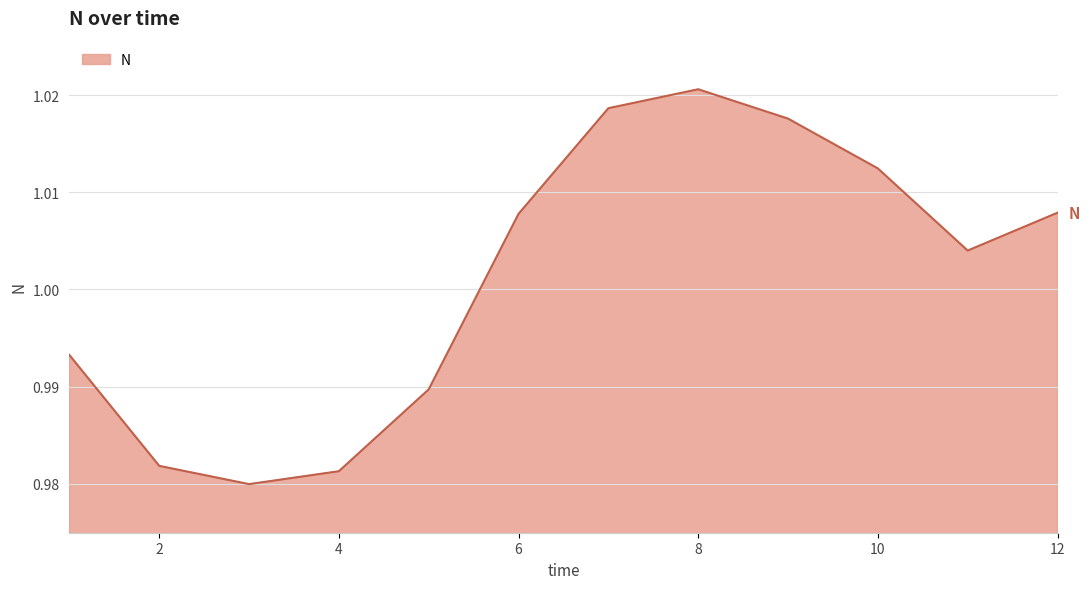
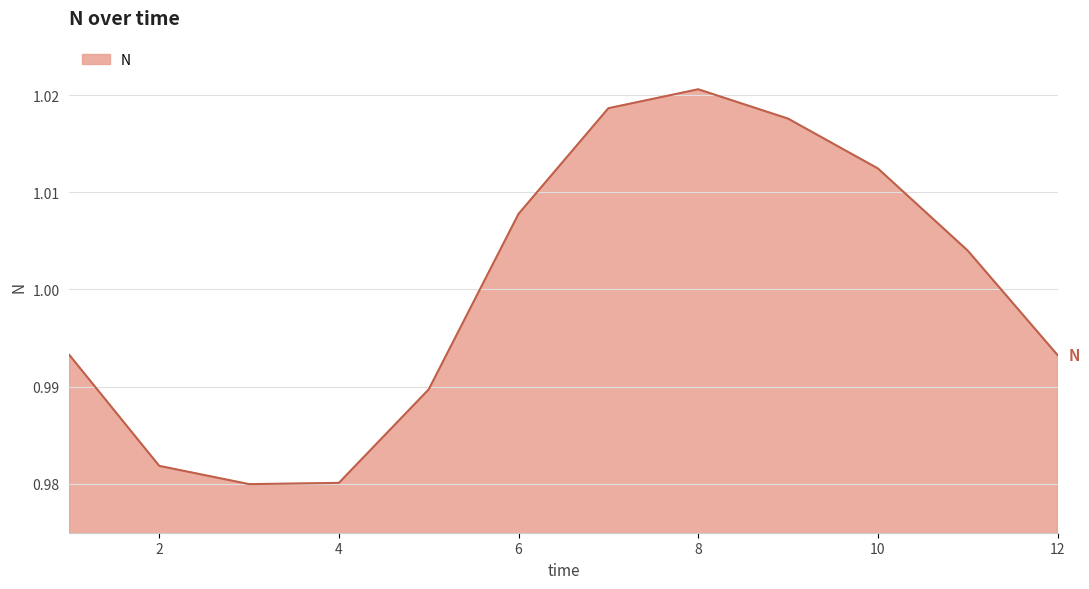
4: 0.981 -> 0.980
12: 1.008 -> 0.993
